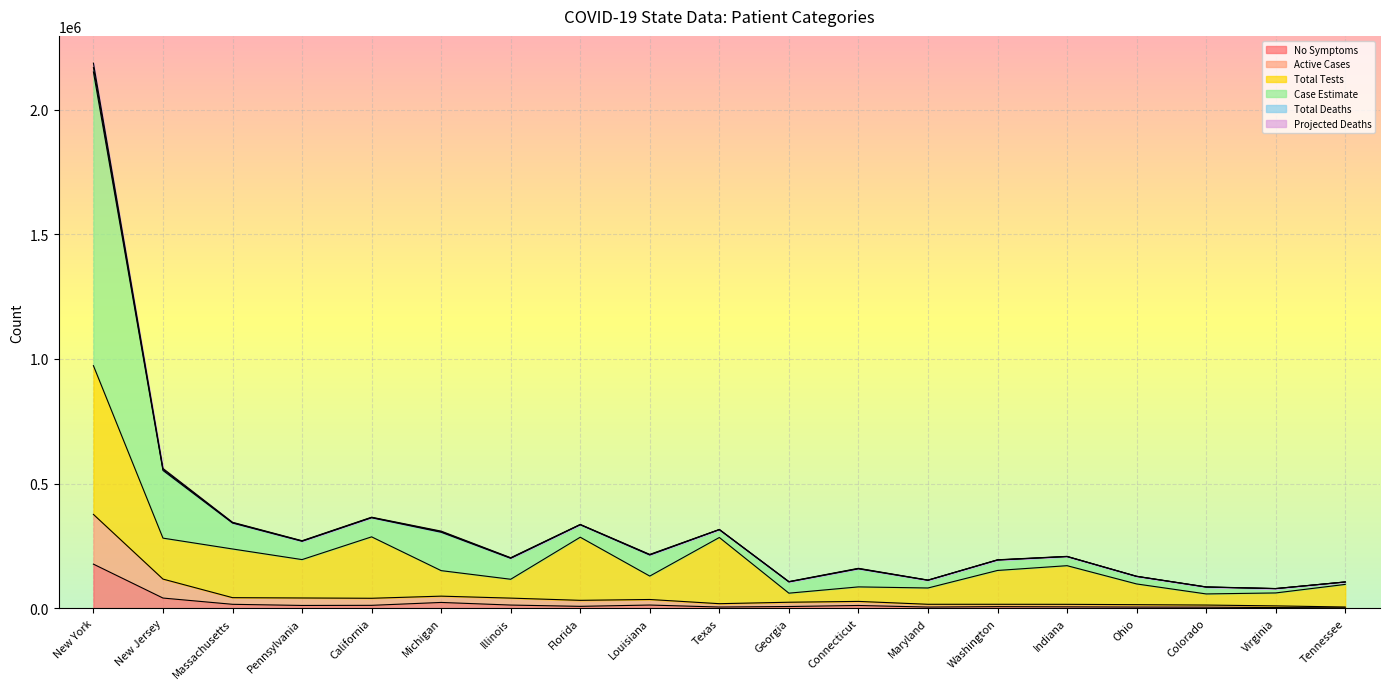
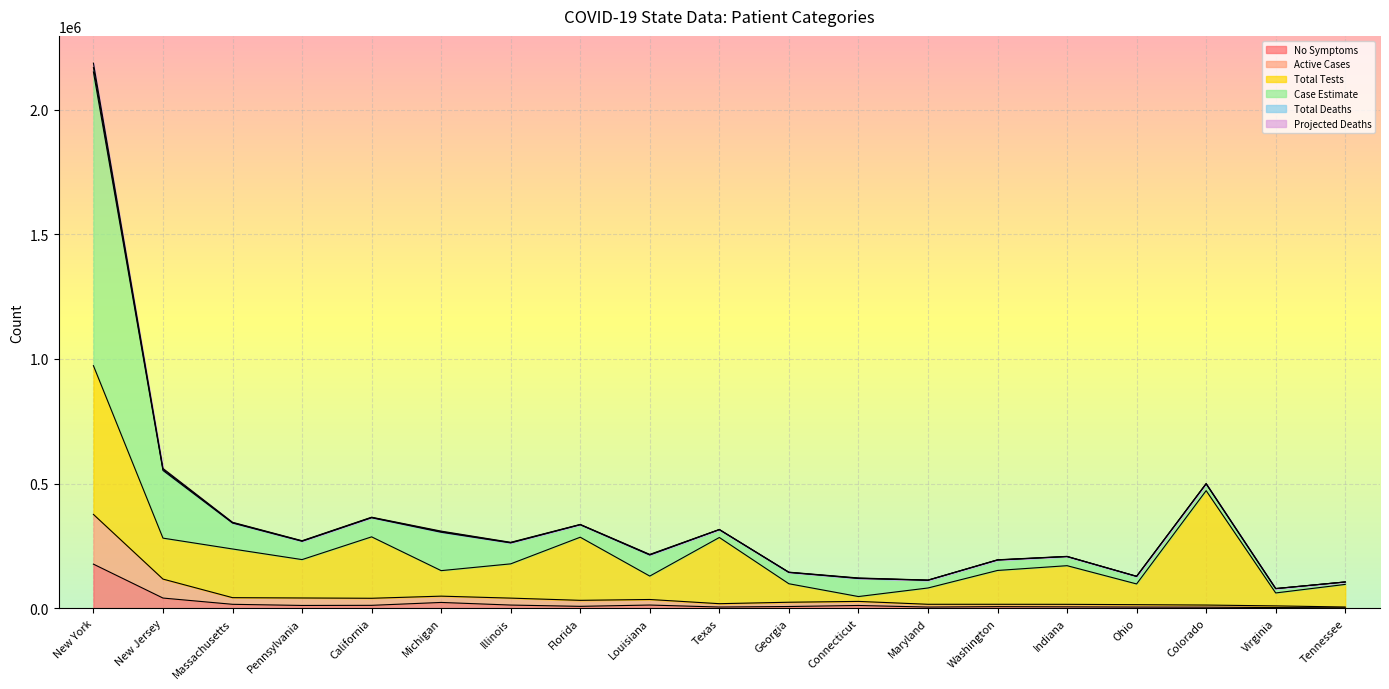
Total Tests, Illinois: 80000 -> 140000
Total Tests, Georgia: 40000 -> 70000
Total Tests, Connecticut: 60000 -> 20000
Total Tests, Colorado: 40000 -> 460000
